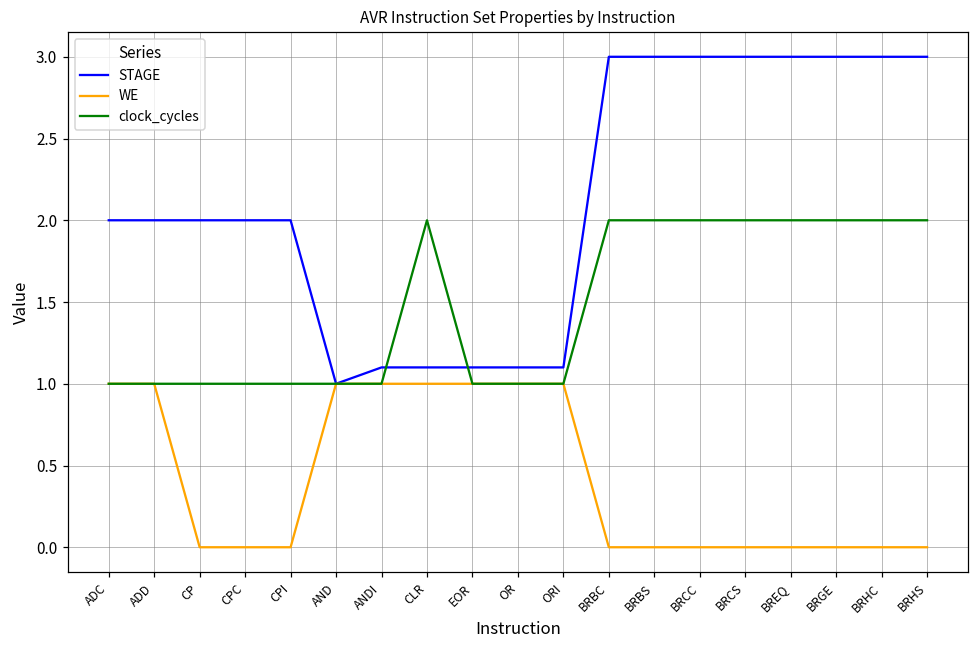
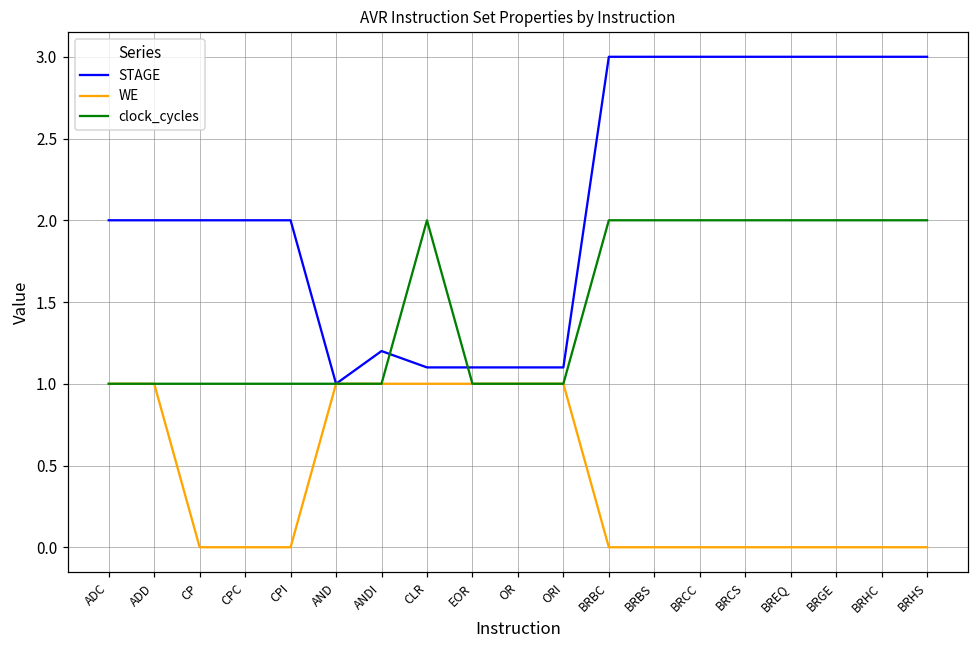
STAGE, ANDI: 1.1 -> 1.2
